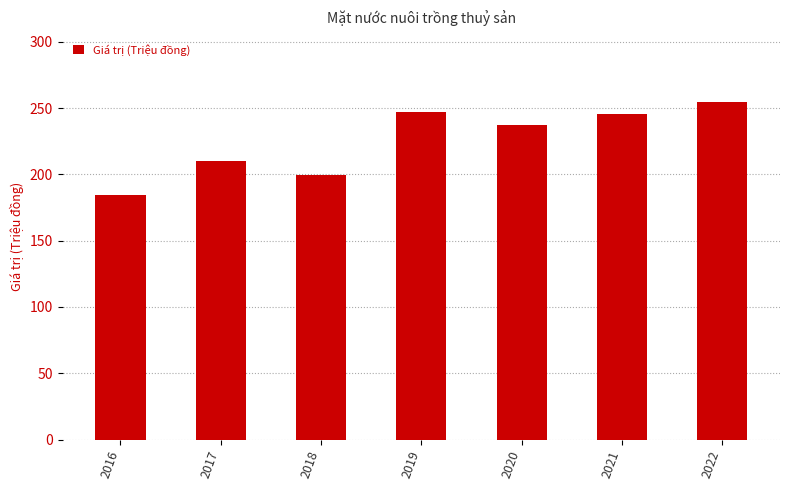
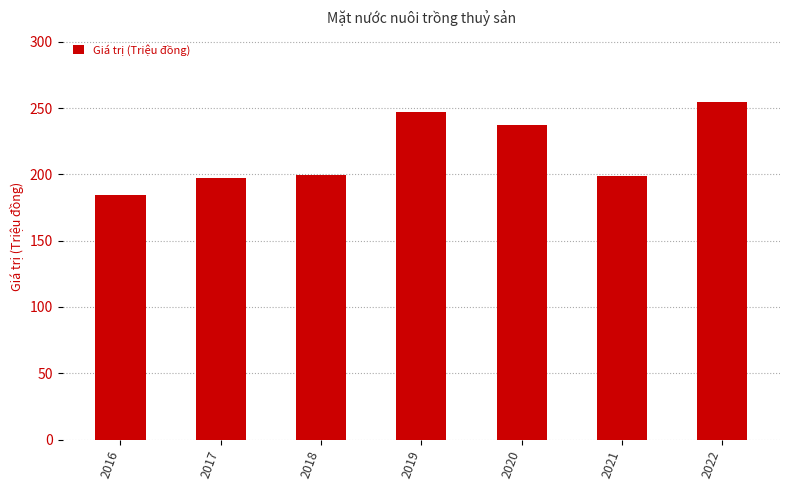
2017: 210 -> 197
2021: 246 -> 199
